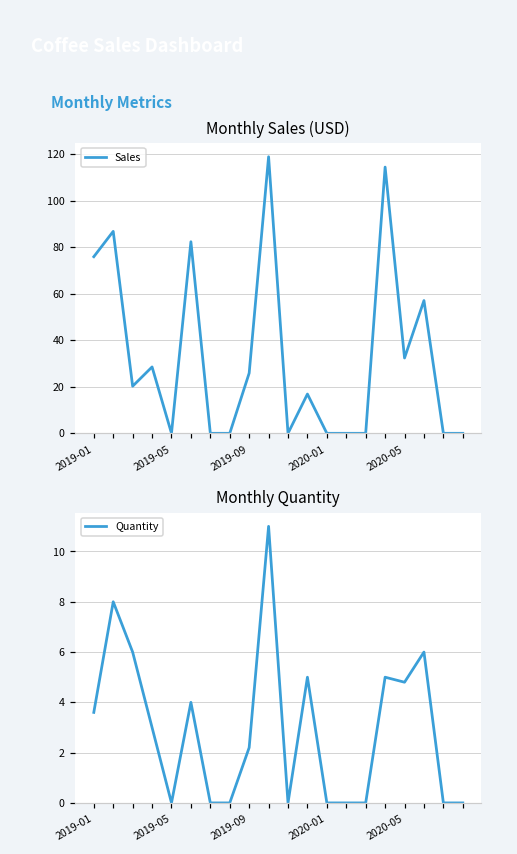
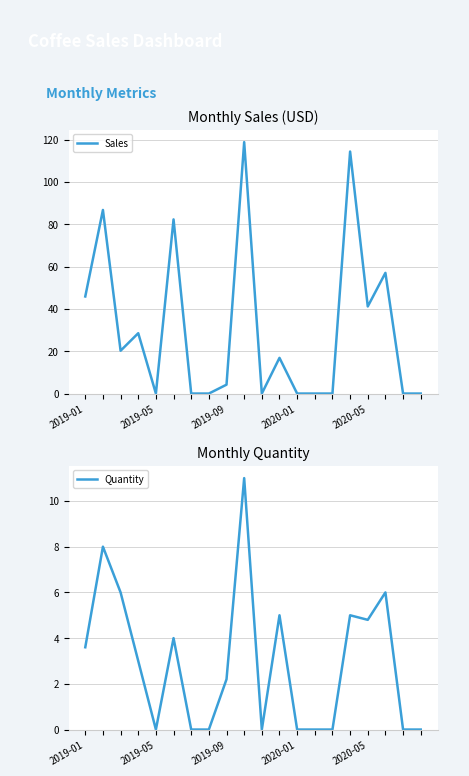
Monthly Sales (USD), 2019-01: 76 -> 46
Monthly Sales (USD), 2019-09: 26 -> 4
Monthly Sales (USD), 2020-05: 32 -> 41
